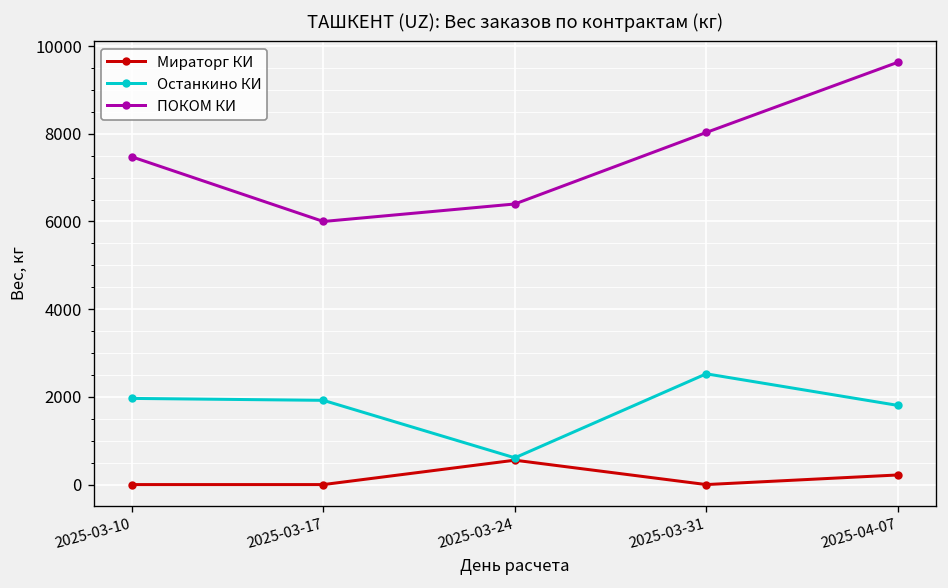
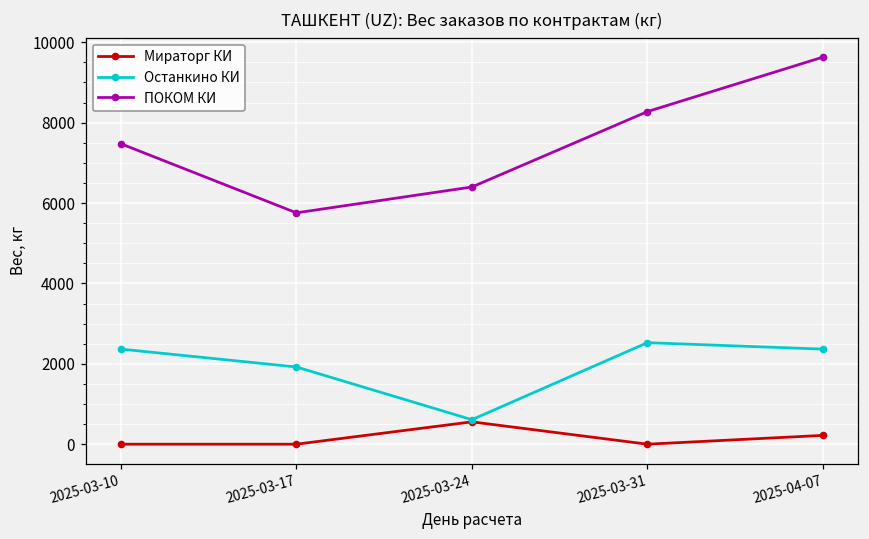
Останкино КИ, 2025-03-10: 2000 -> 2400
ПОКОМ КИ, 2025-03-17: 6000 -> 5800
ПОКОМ КИ, 2025-03-31: 8000 -> 8300
Останкино КИ, 2025-04-07: 1800 -> 2400
